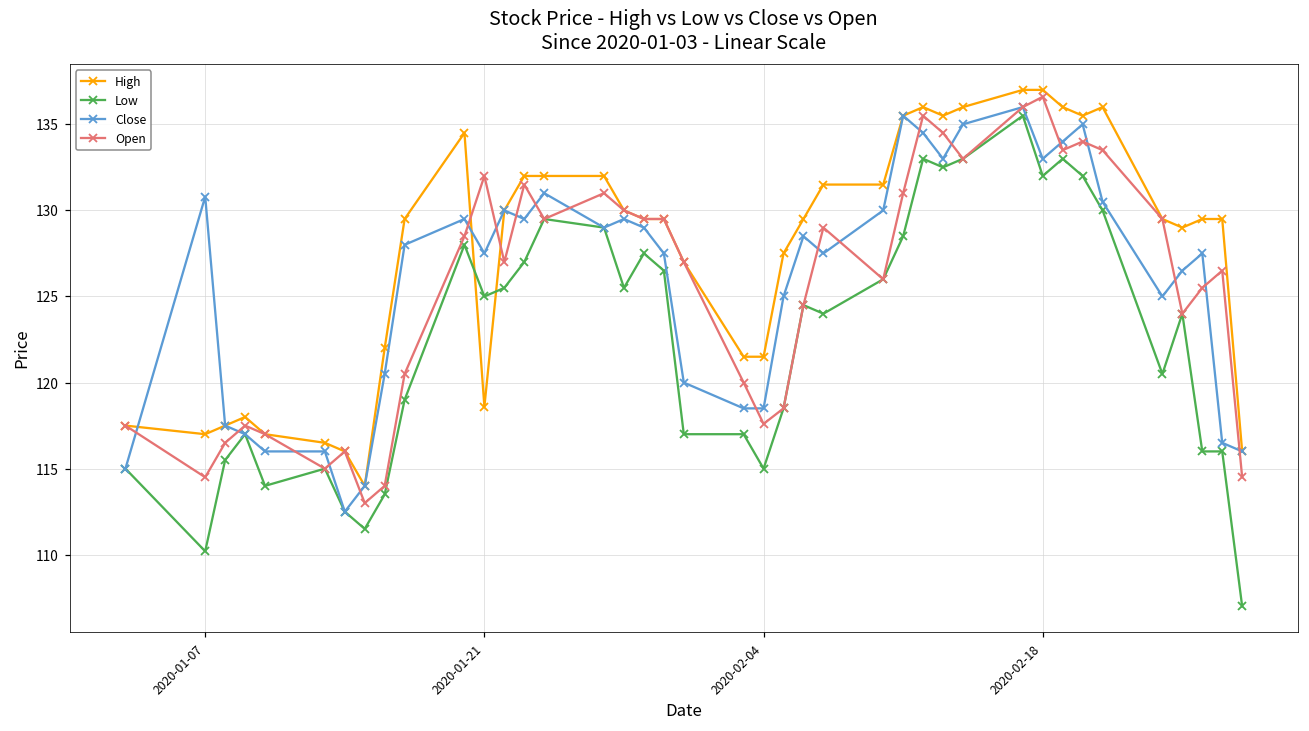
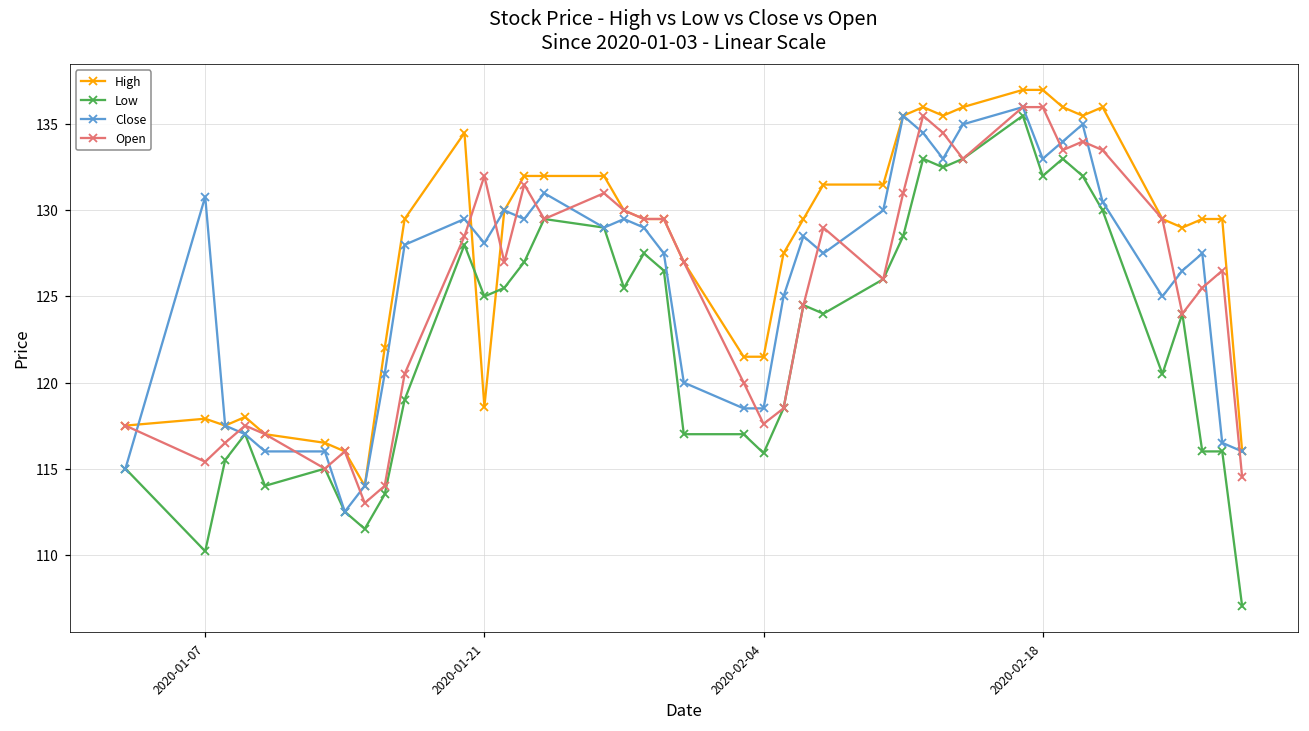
High, 2020-01-07: 117.0 -> 117.9
Open, 2020-01-07: 114.5 -> 115.4
Close, 2020-01-21: 127.5 -> 128.1
Low, 2020-02-04: 115.0 -> 115.9
Open, 2020-02-18: 136.6 -> 136.0
